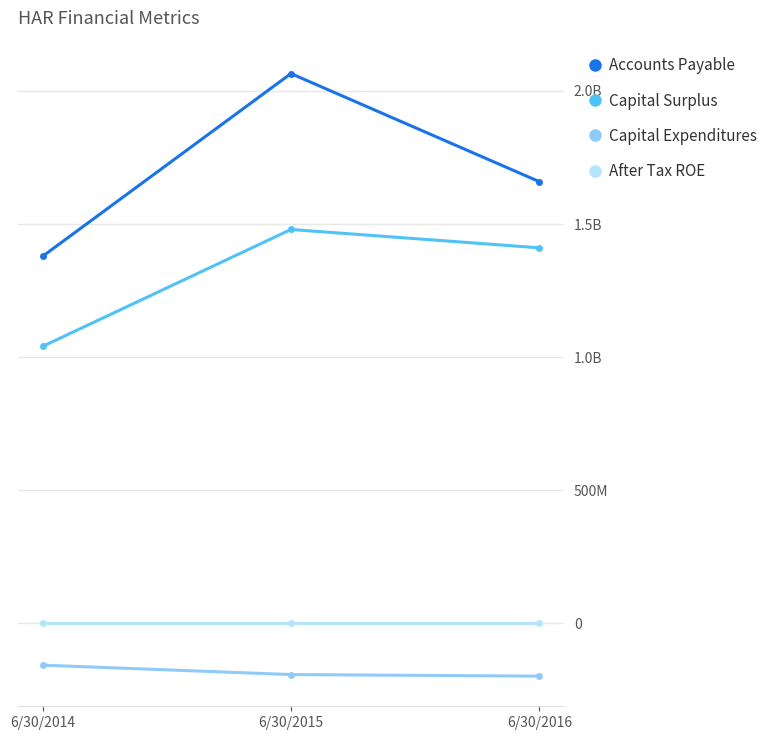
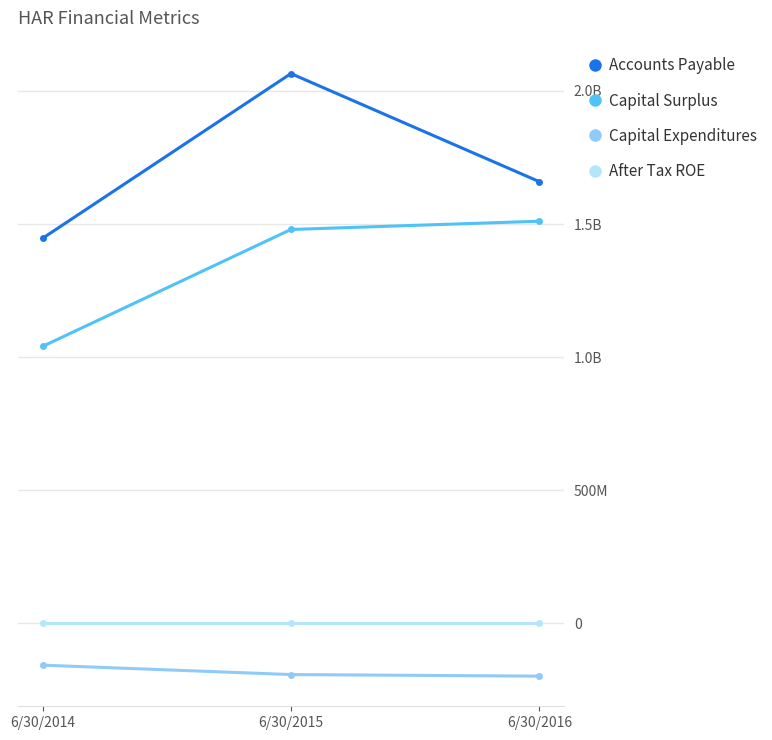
Accounts Payable, 6/30/2014: 1380000000 -> 1450000000
Capital Surplus, 6/30/2016: 1410000000 -> 1510000000
